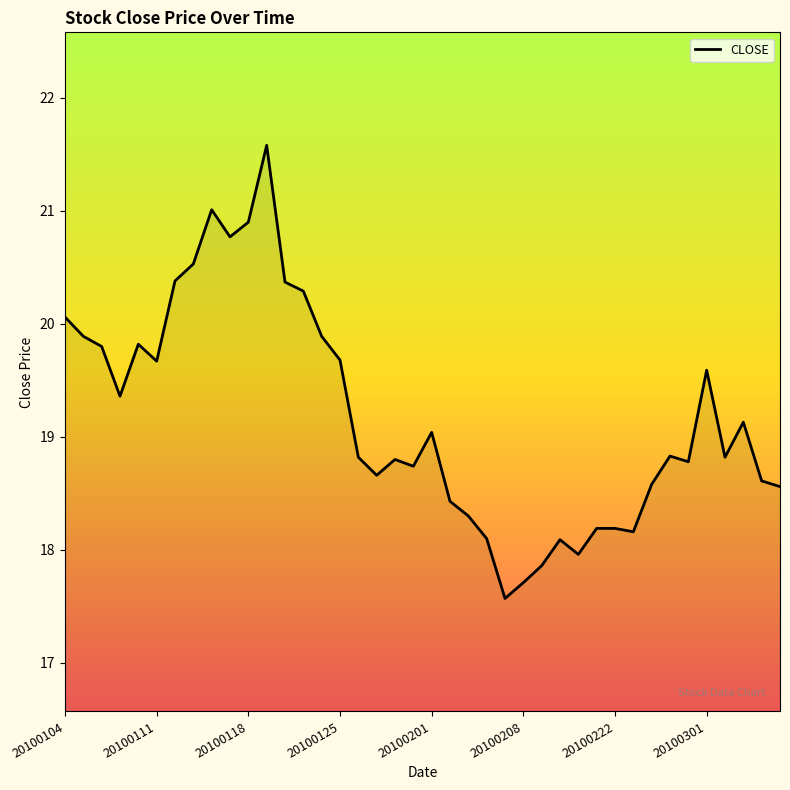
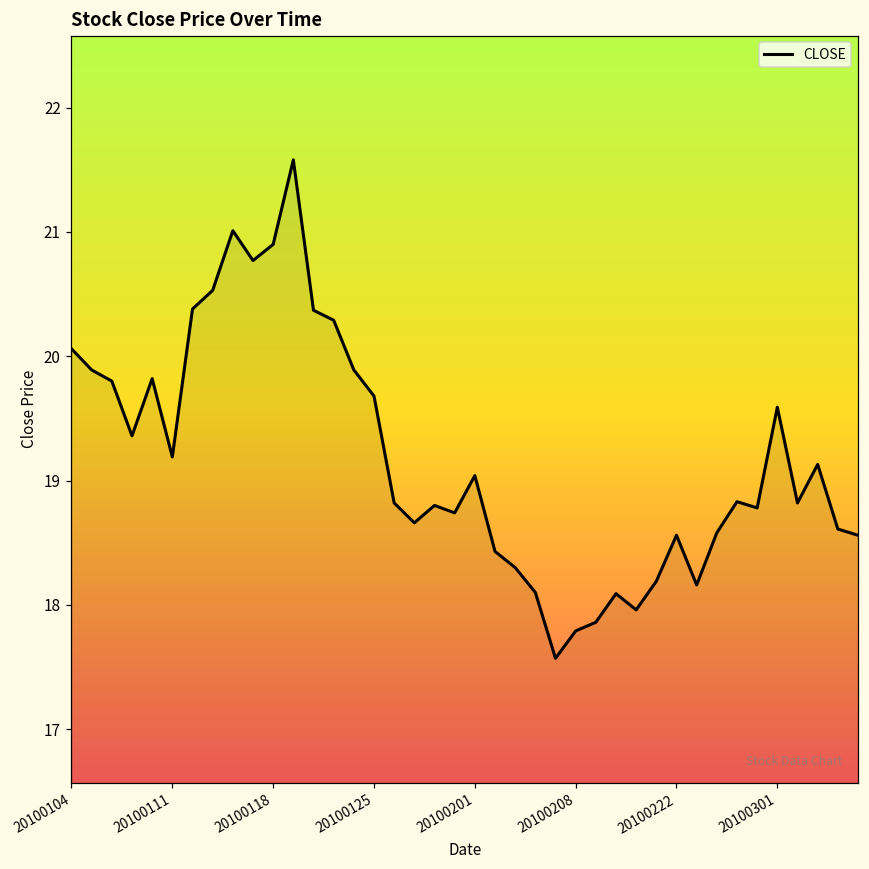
20100111: 19.67 -> 19.19
20100208: 17.71 -> 17.79
20100222: 18.19 -> 18.56
